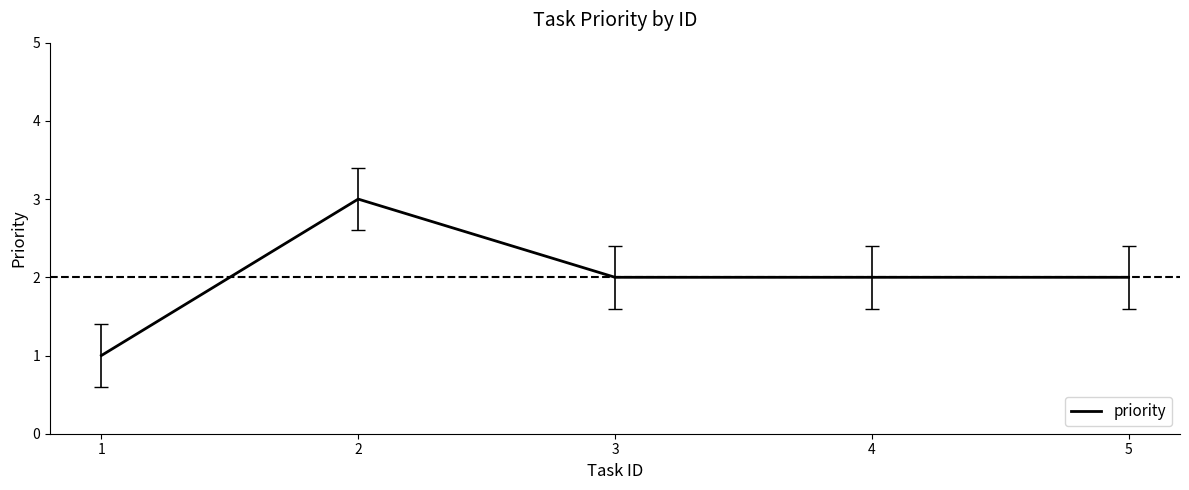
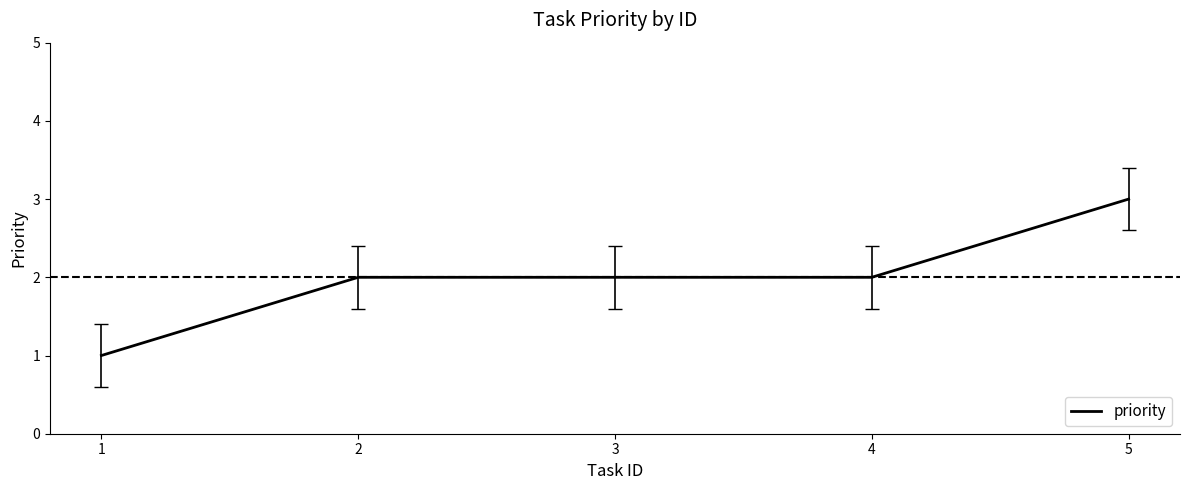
priority, 2: 3 -> 2
priority, 5: 2 -> 3
